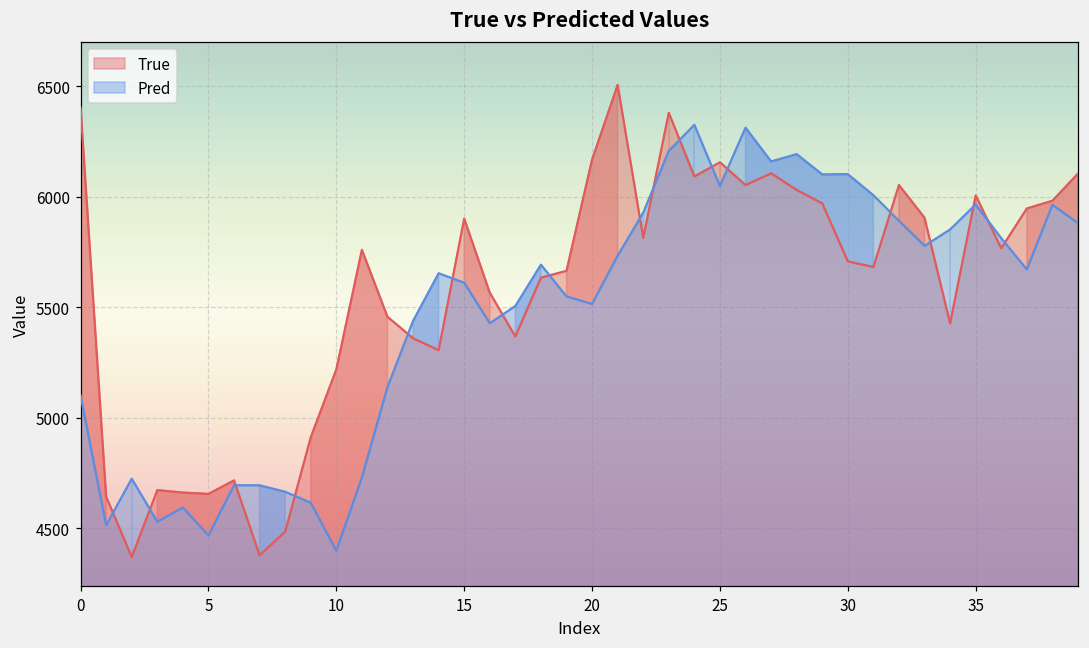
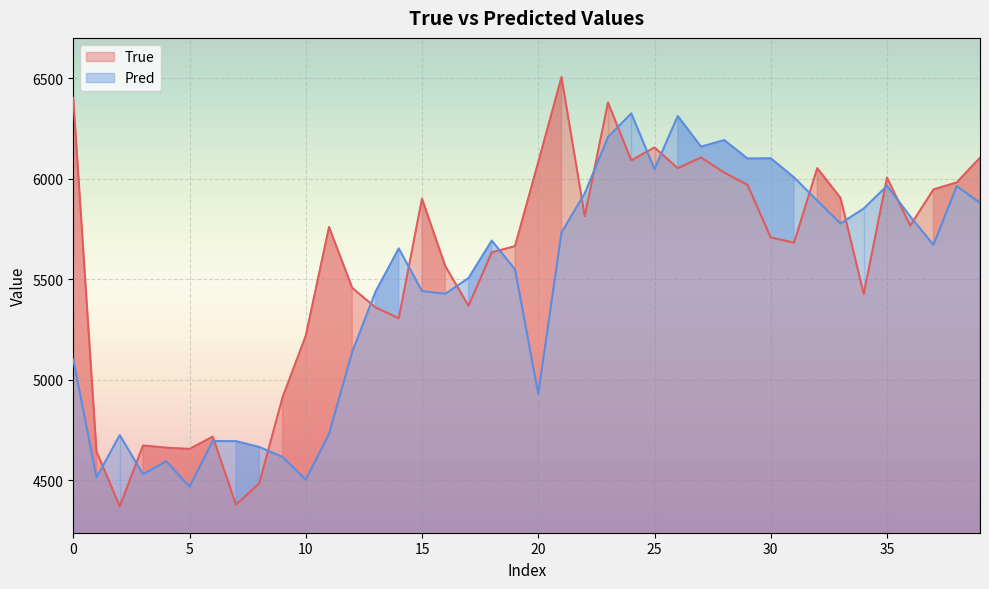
Pred, 10: 4400 -> 4500
Pred, 15: 5610 -> 5440
True, 20: 6170 -> 6080
Pred, 20: 5510 -> 4930
